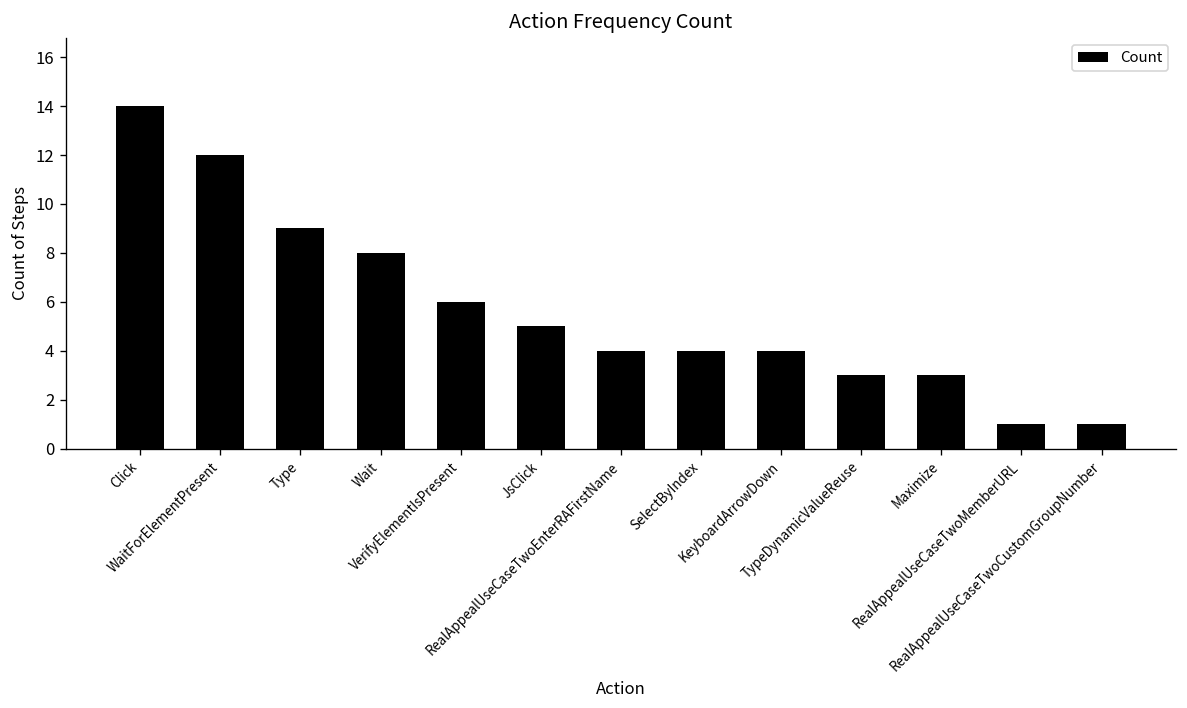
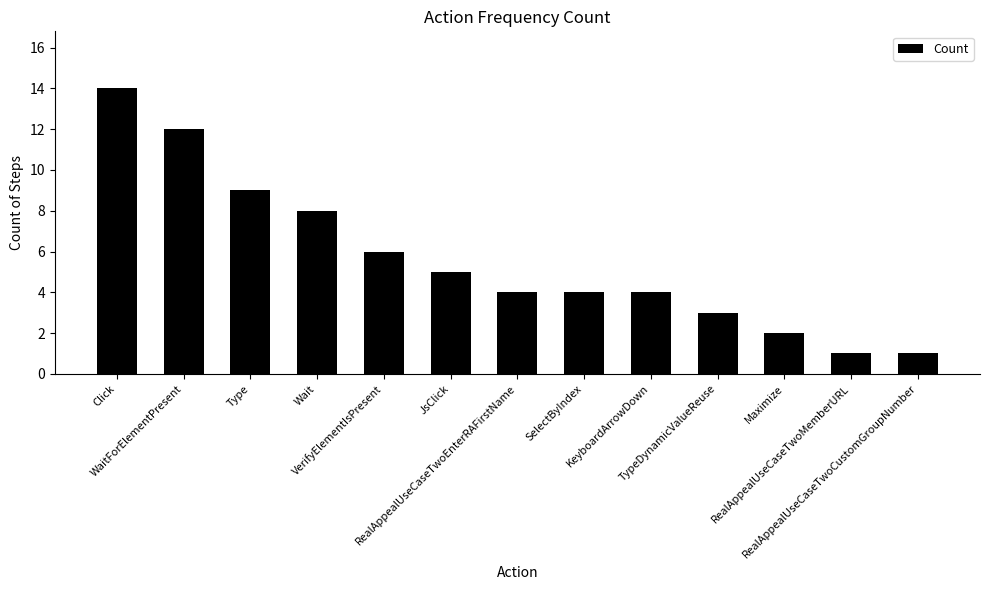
Maximize: 3 -> 2
